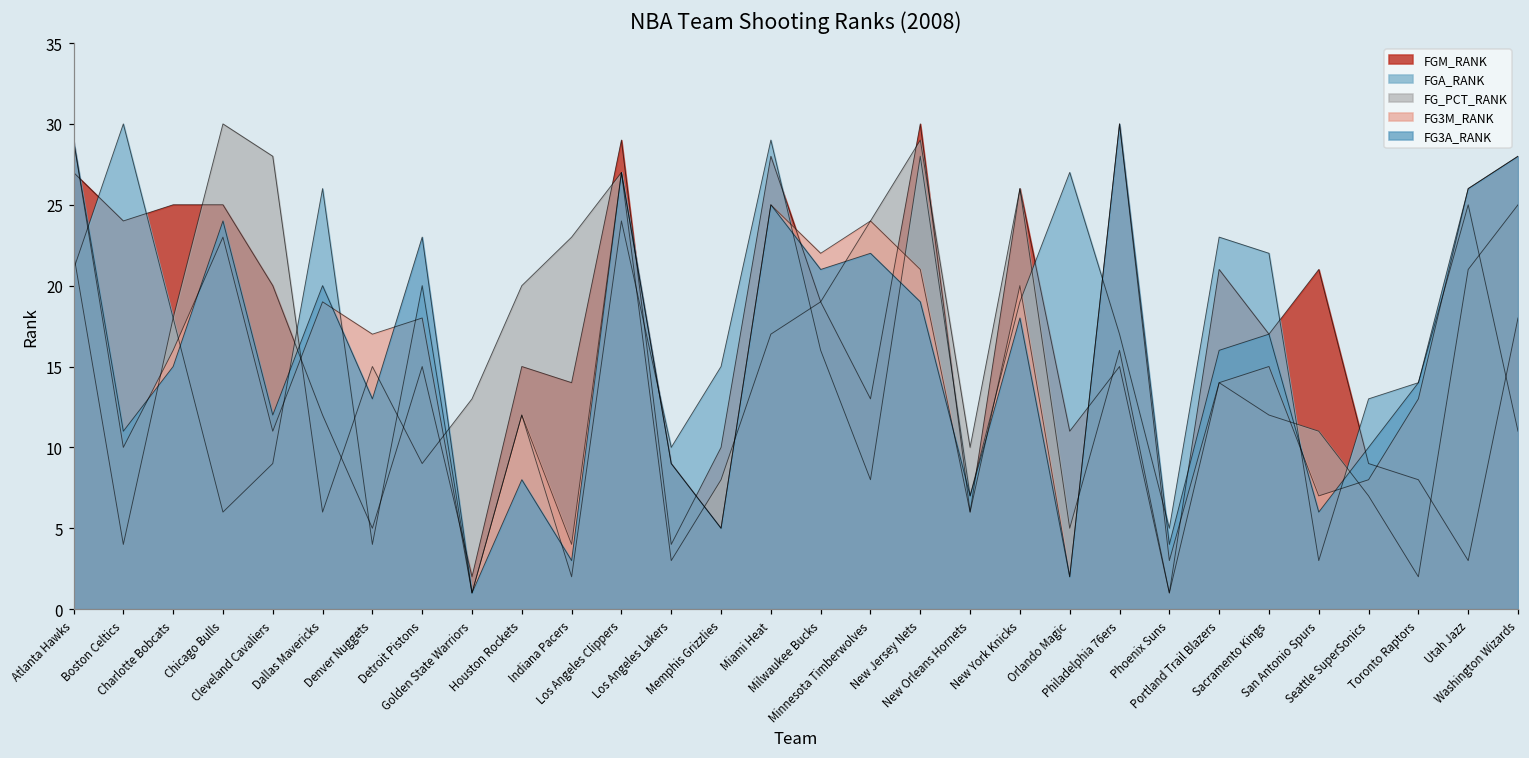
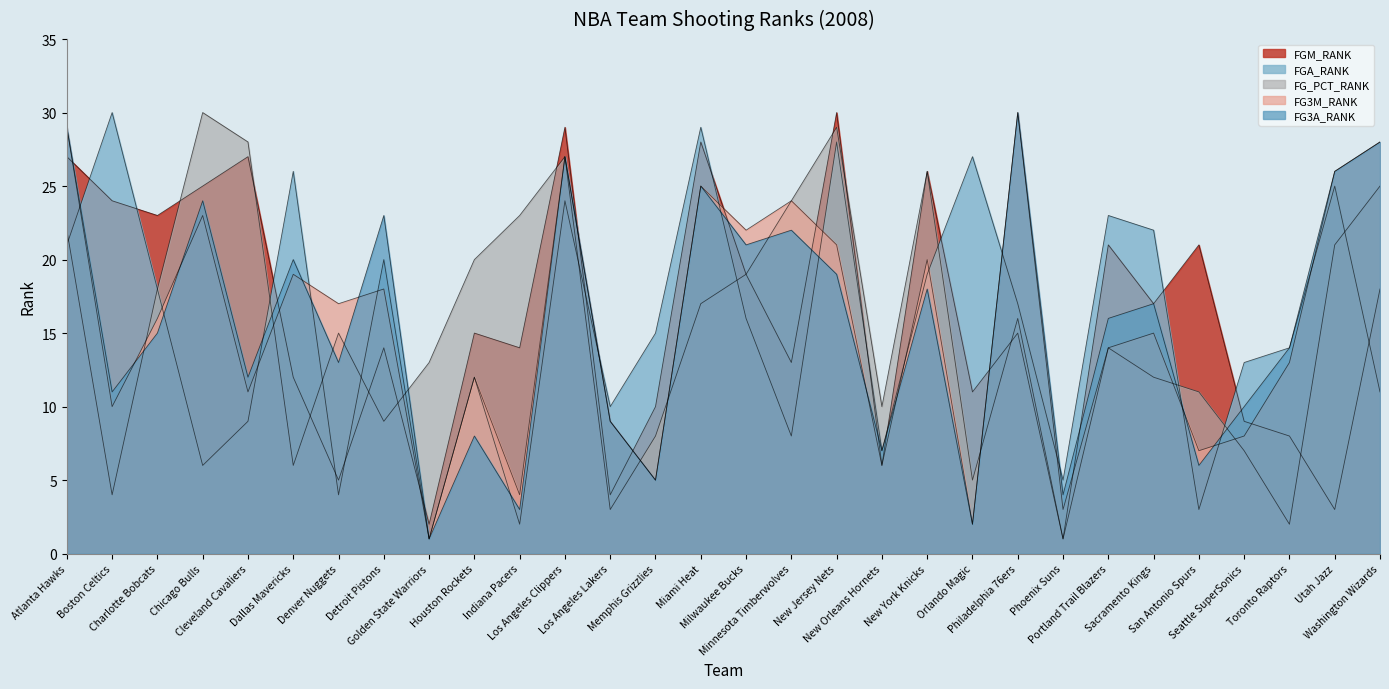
FGM_RANK, Charlotte Bobcats: 25 -> 23
FGM_RANK, Cleveland Cavaliers: 20 -> 27
FGM_RANK, Detroit Pistons: 15 -> 14
